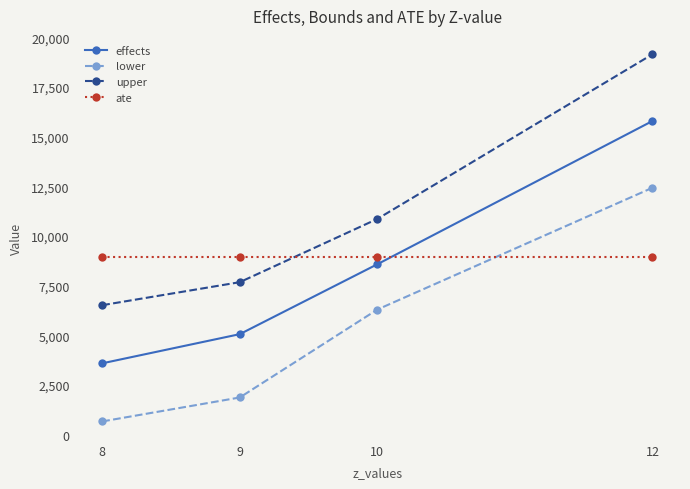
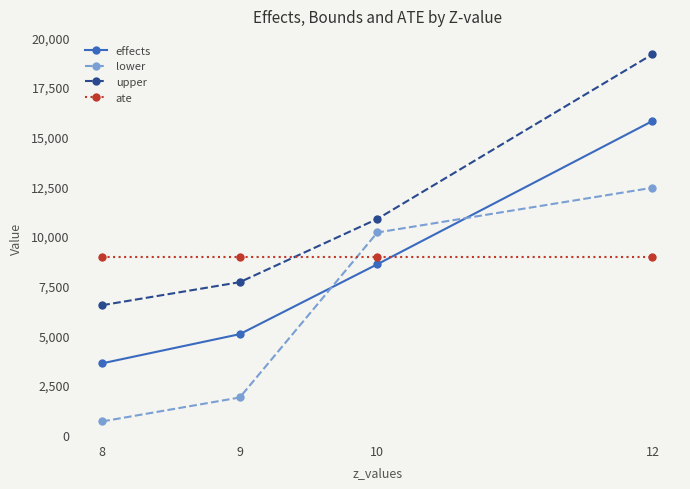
lower, 10: 6,300 -> 10,200
